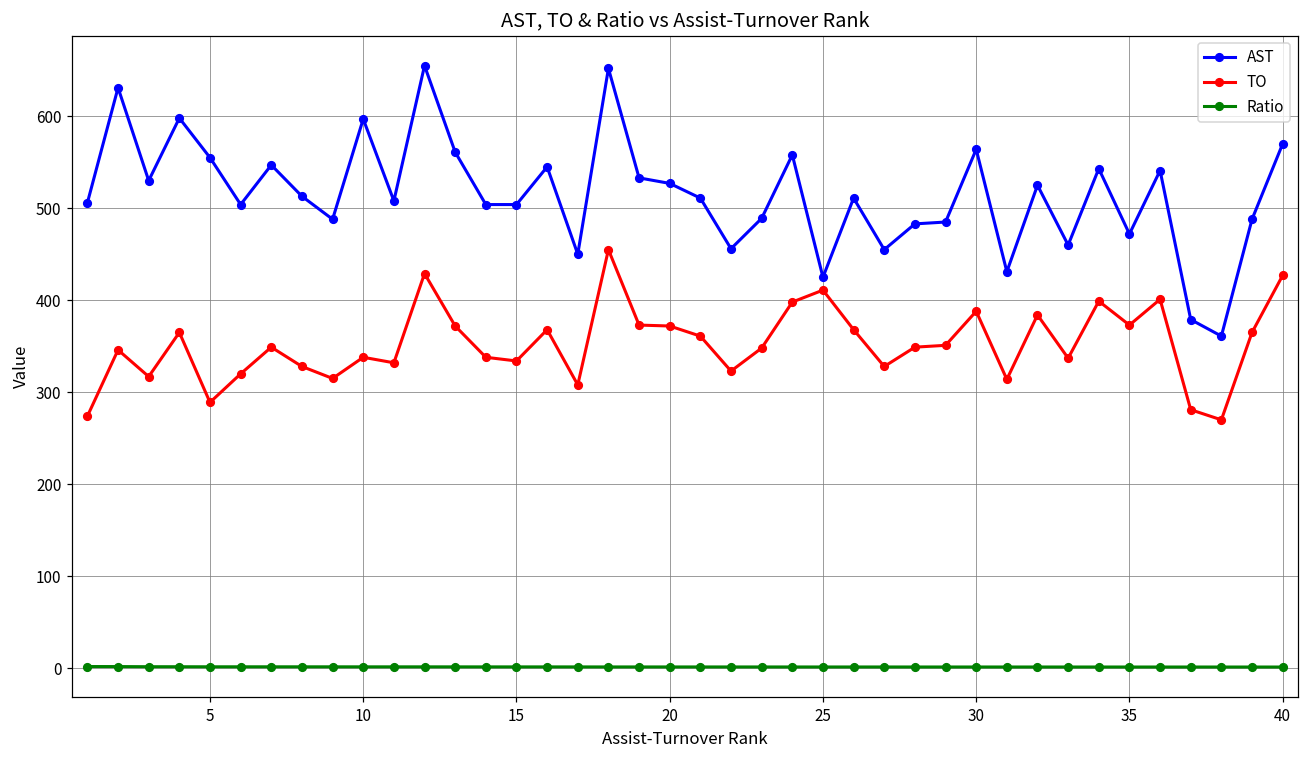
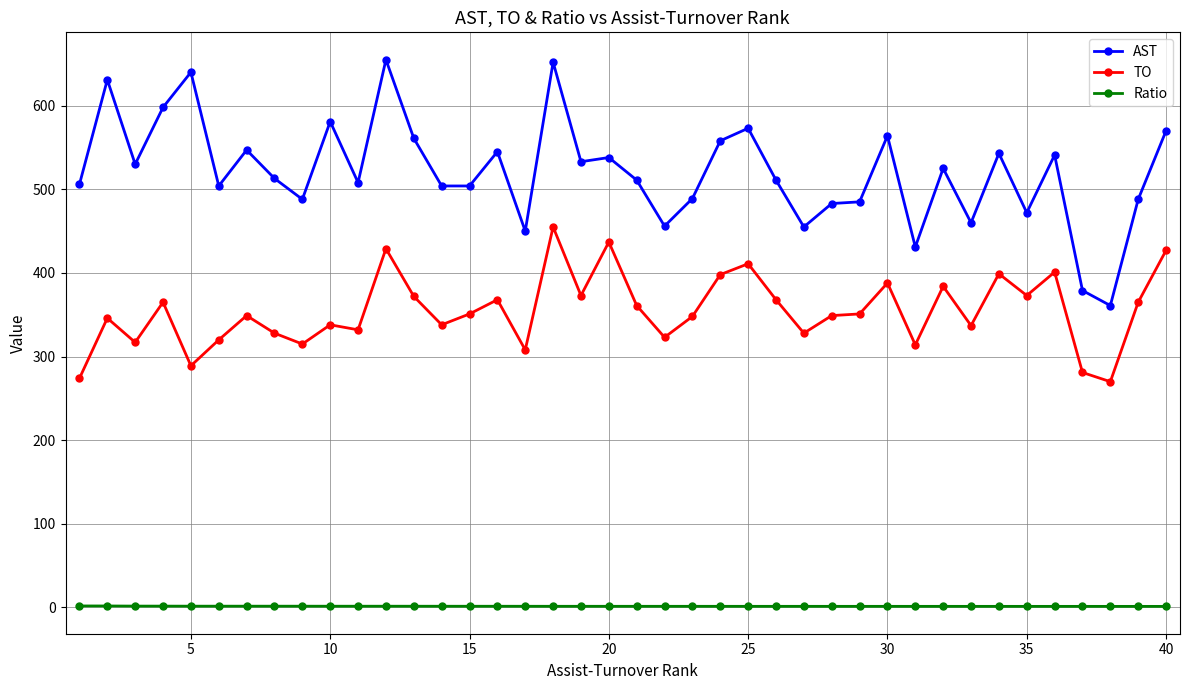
AST, 5: 560 -> 640
AST, 10: 600 -> 580
TO, 15: 330 -> 350
AST, 20: 530 -> 540
TO, 20: 370 -> 440
AST, 25: 430 -> 570
